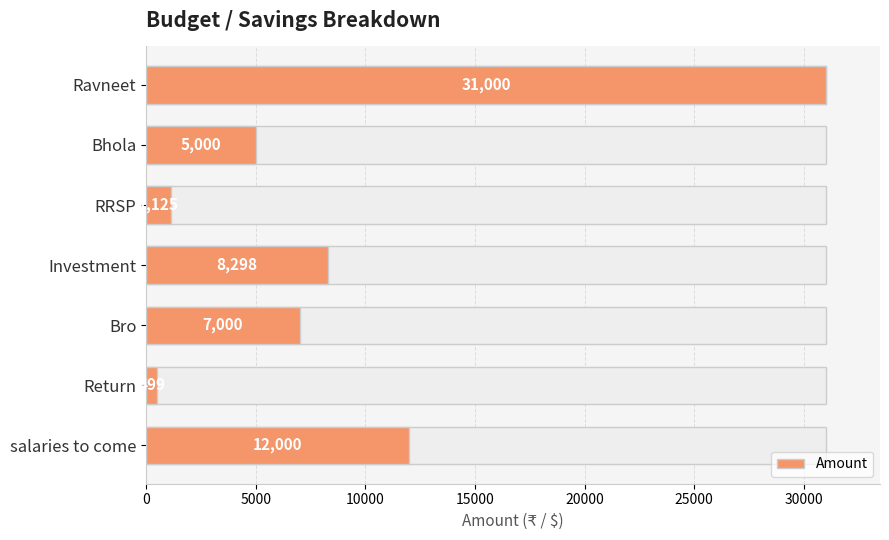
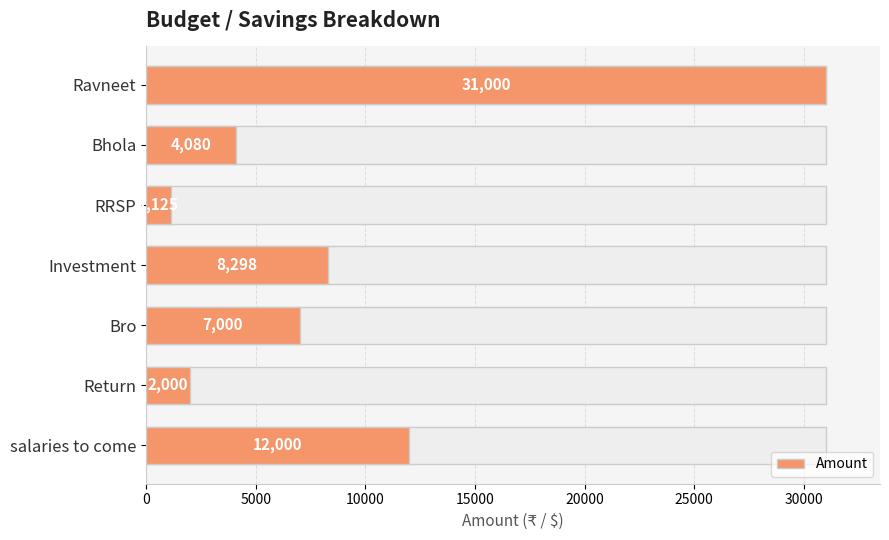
Amount, Bhola: 5,000 -> 4,080
Amount, Return: 500 -> 2000
